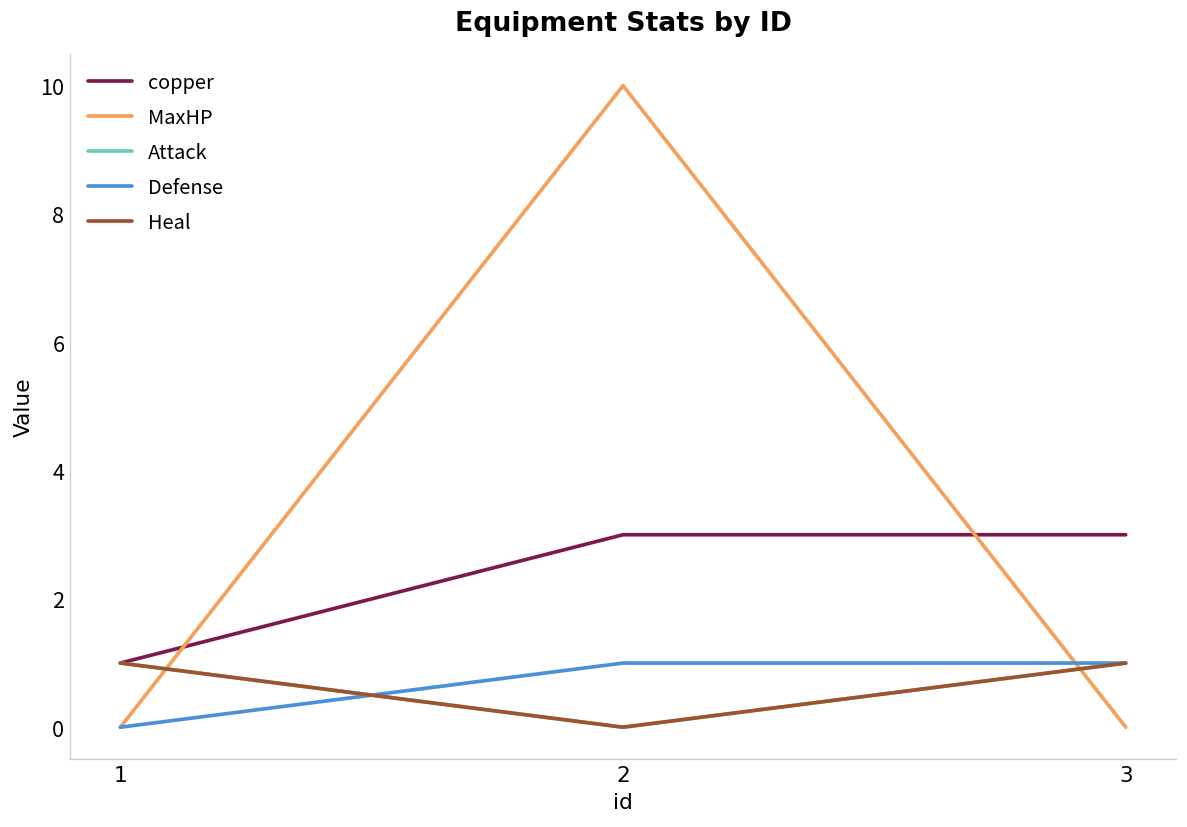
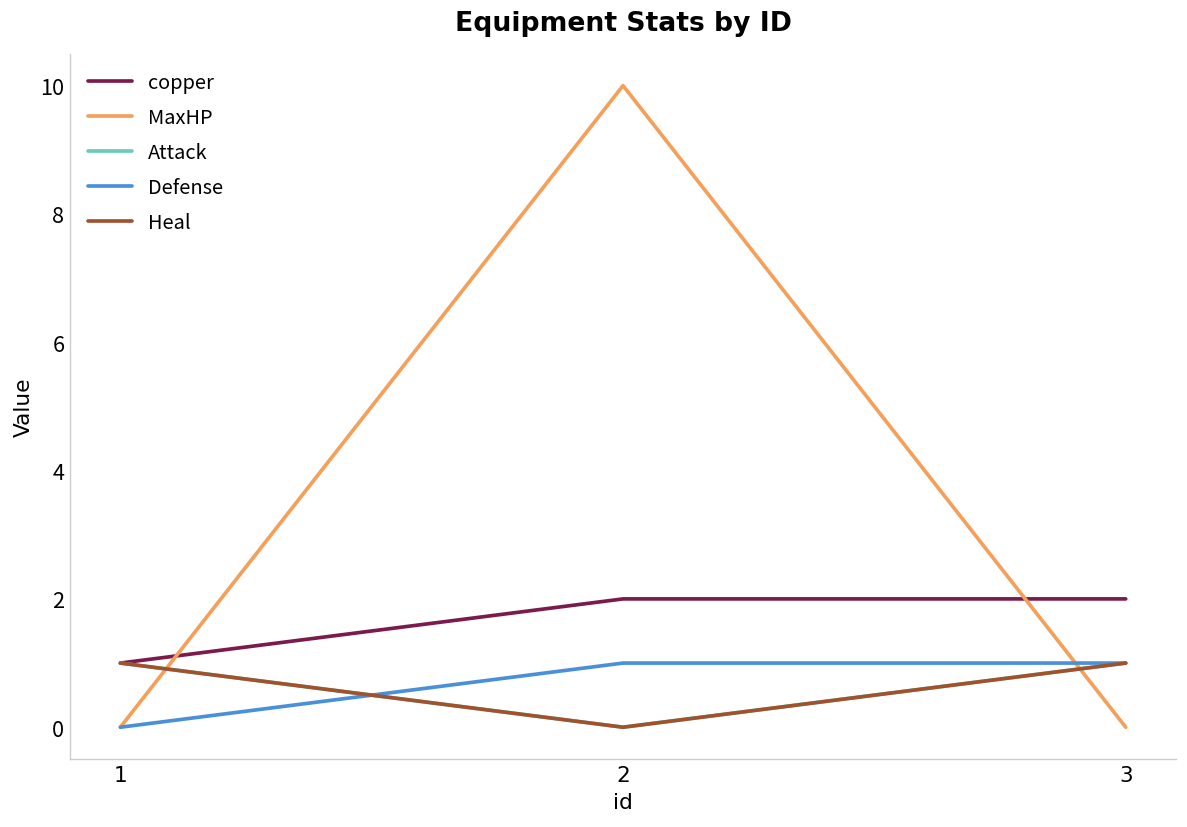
copper, 2: 3 -> 2
copper, 3: 3 -> 2
